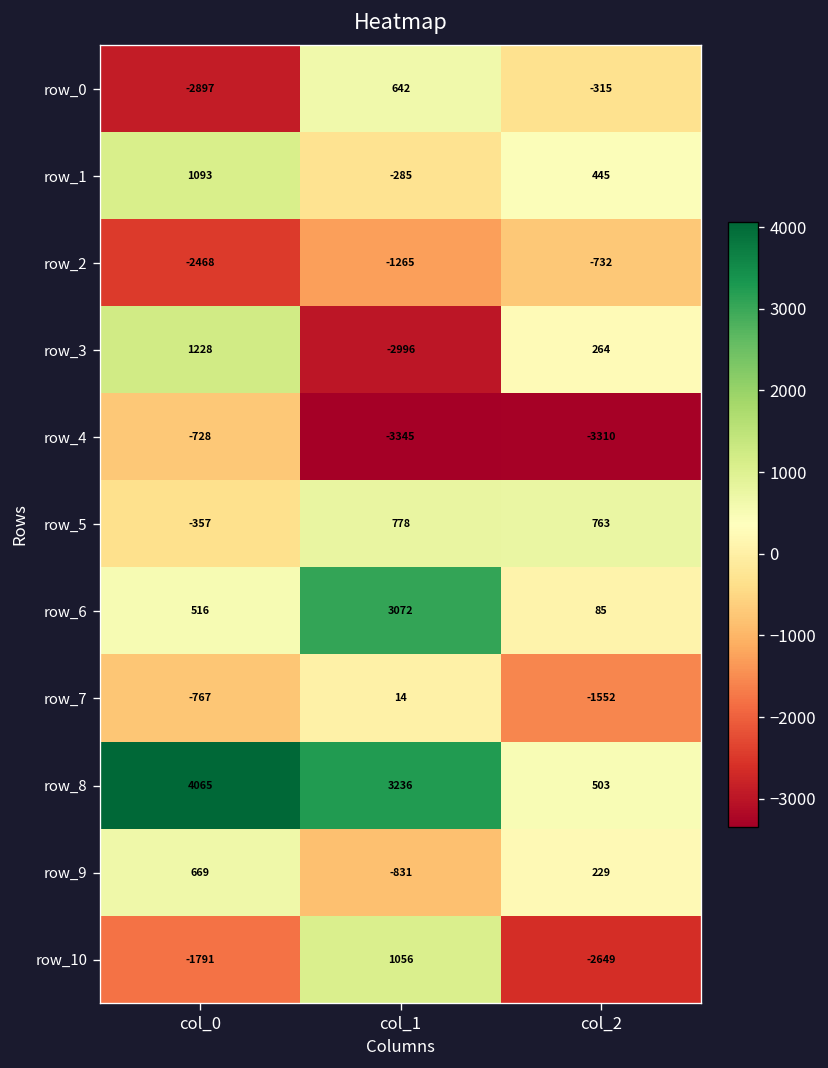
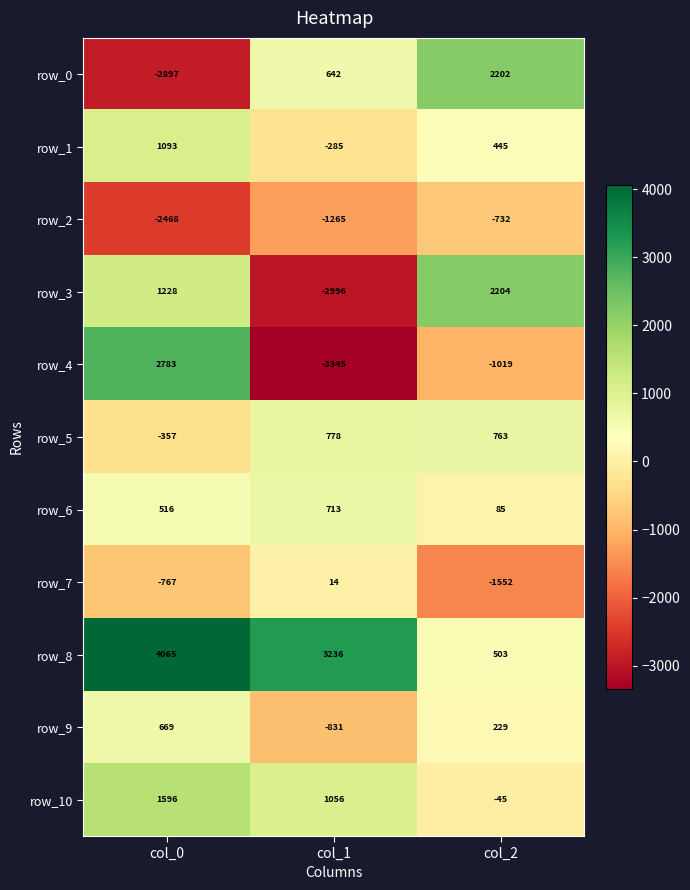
row_0, col_2: -315 -> 2202
row_3, col_2: 264 -> 2204
row_4, col_0: -728 -> 2783
row_4, col_2: -3310 -> -1019
row_6, col_1: 3072 -> 713
row_10, col_0: -1791 -> 1596
row_10, col_2: -2649 -> -45
